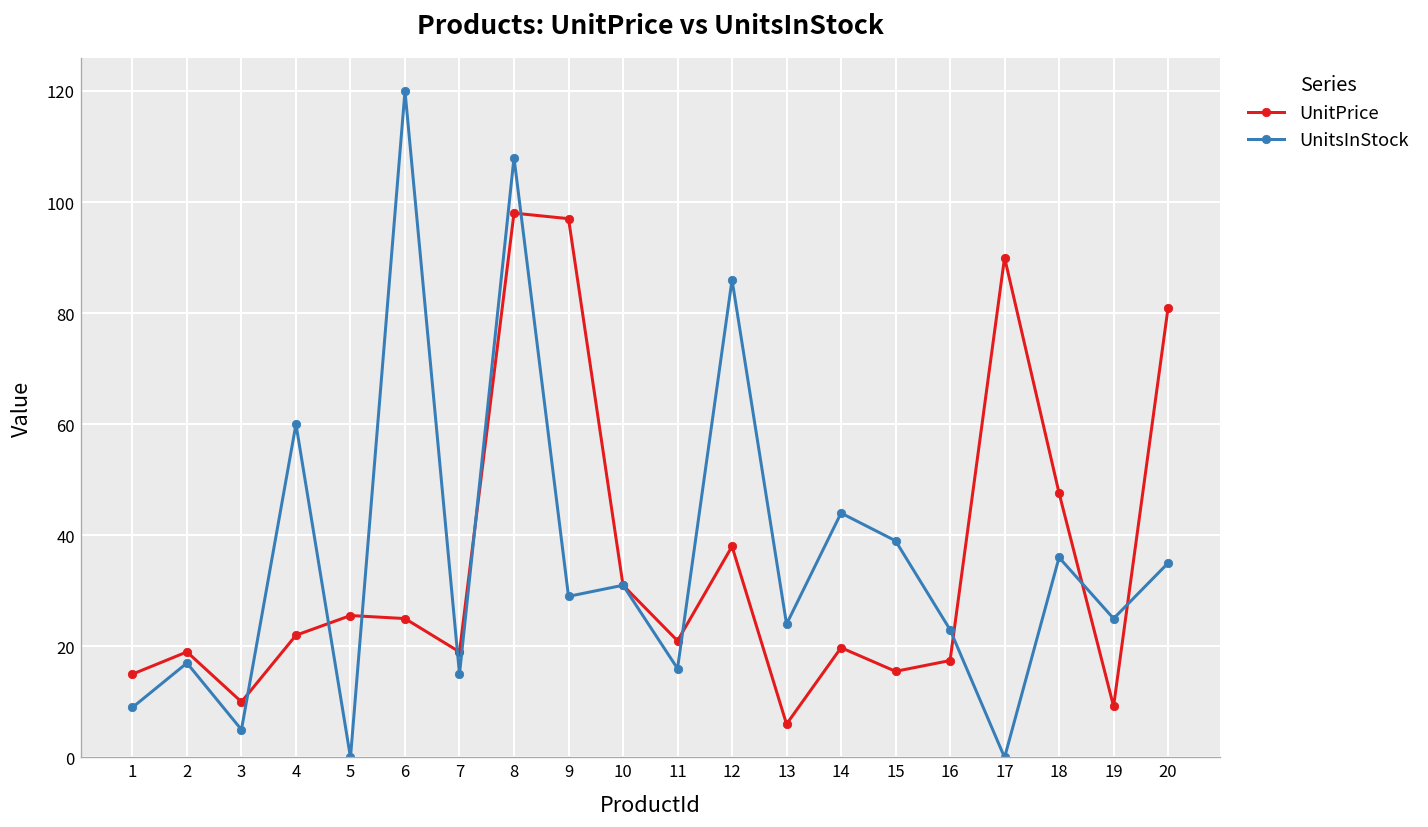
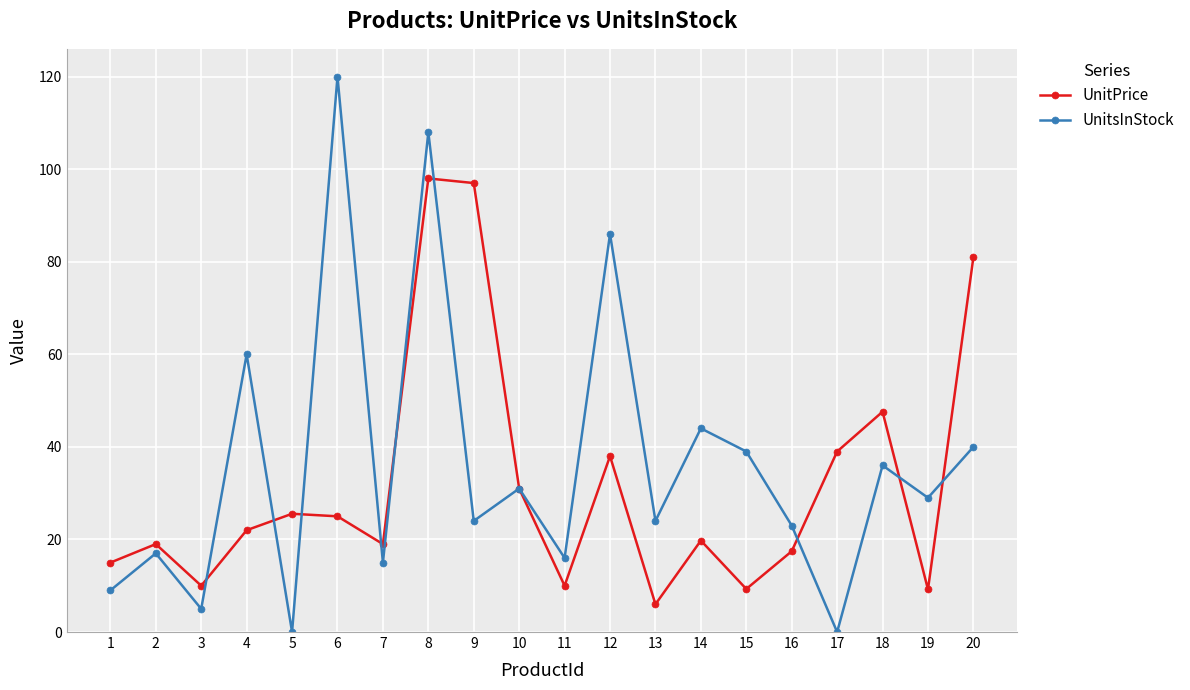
UnitsInStock, 9: 29 -> 24
UnitPrice, 11: 21 -> 10
UnitPrice, 15: 16 -> 9
UnitPrice, 17: 90 -> 39
UnitsInStock, 19: 25 -> 29
UnitsInStock, 20: 35 -> 40
